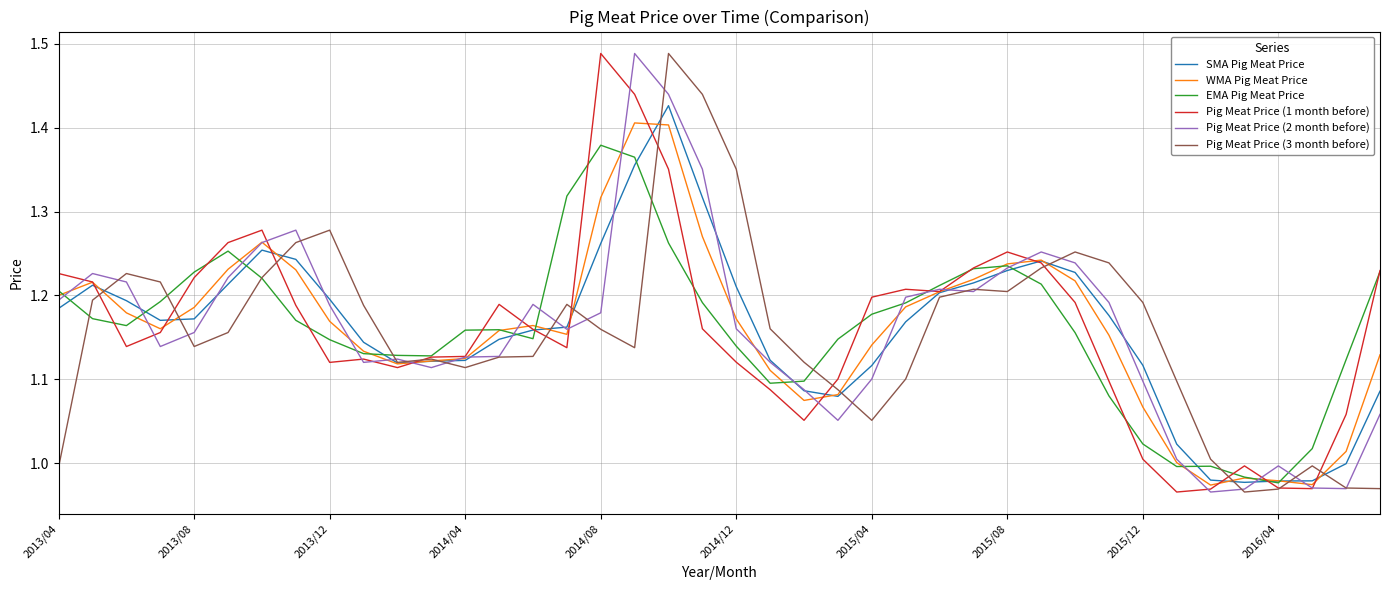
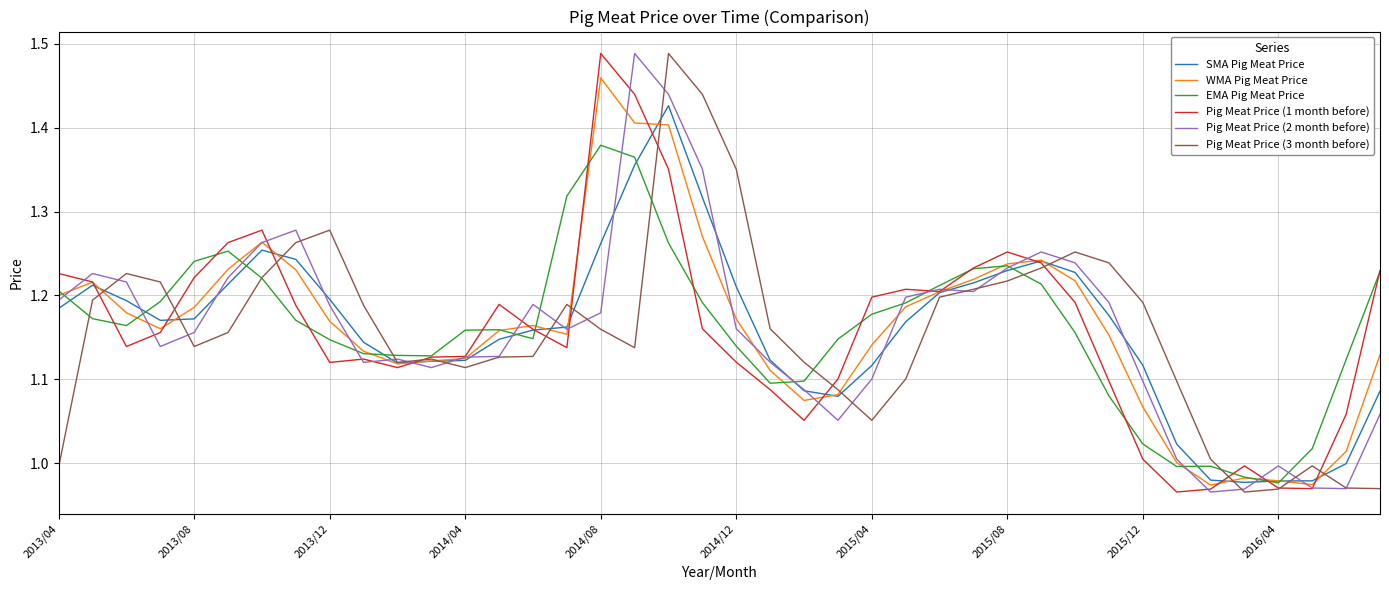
EMA Pig Meat Price, 2013/08: 1.23 -> 1.24
WMA Pig Meat Price, 2014/08: 1.32 -> 1.46
Pig Meat Price (3 month before), 2015/08: 1.20 -> 1.22
